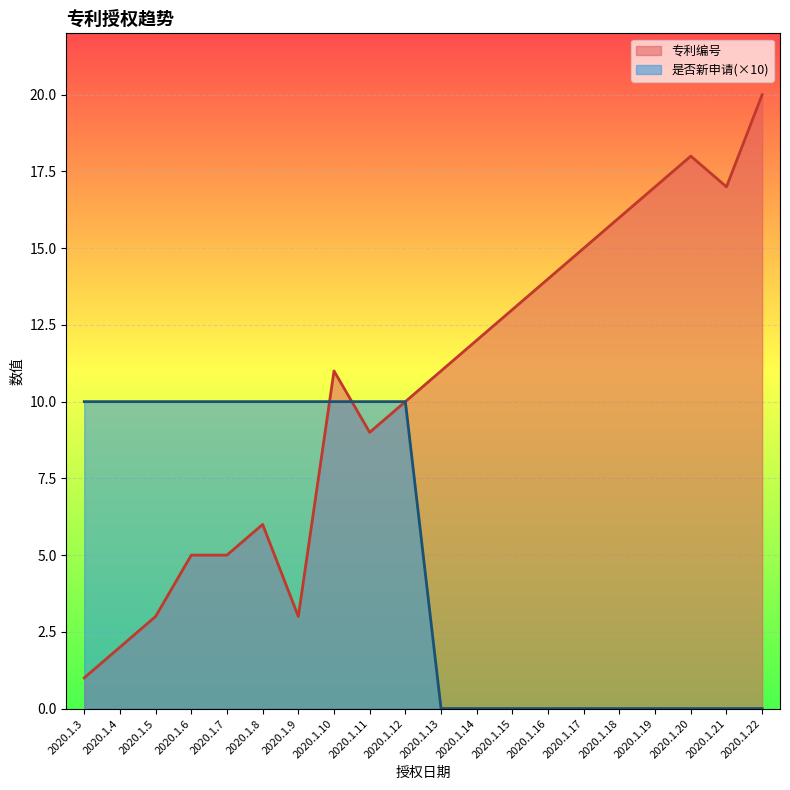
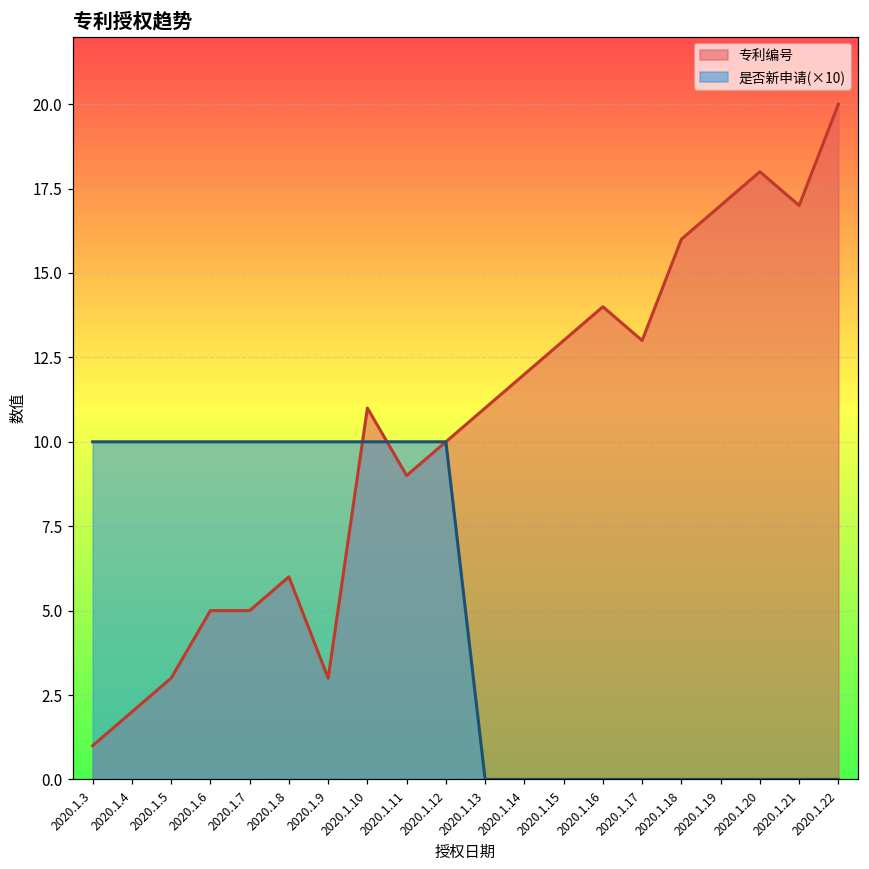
专利编号, 2020.1.17: 15 -> 13
